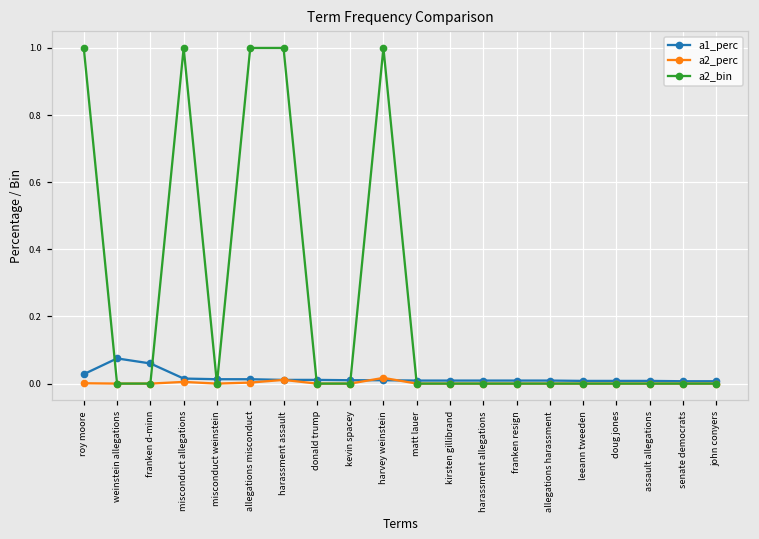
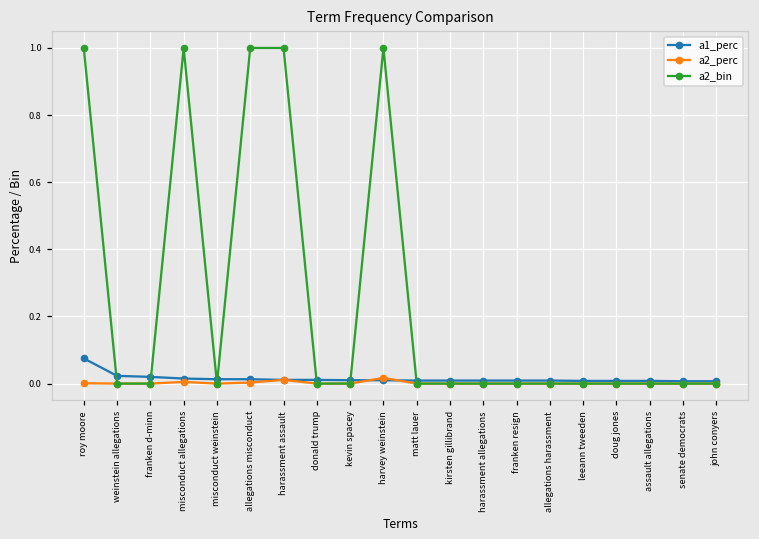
a1_perc, roy moore: 0.03 -> 0.08
a1_perc, weinstein allegations: 0.08 -> 0.02
a1_perc, franken d-minn: 0.06 -> 0.02
